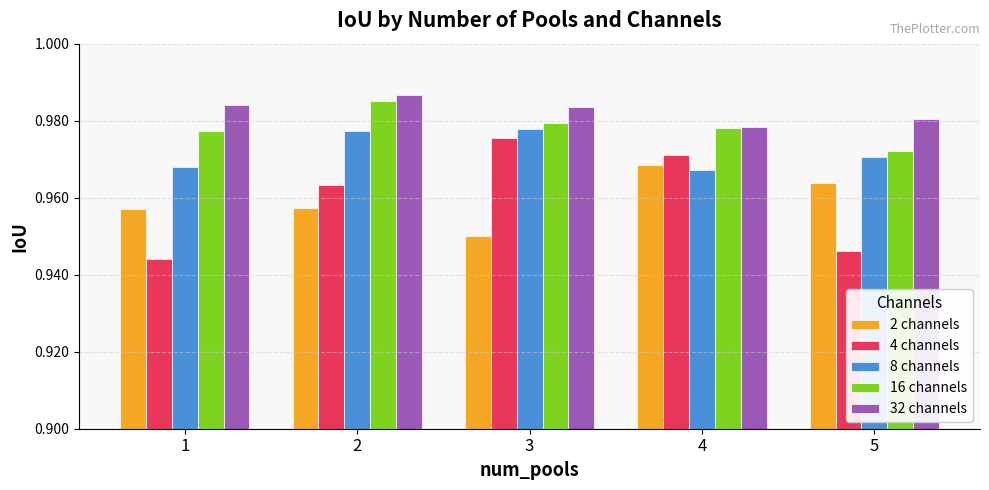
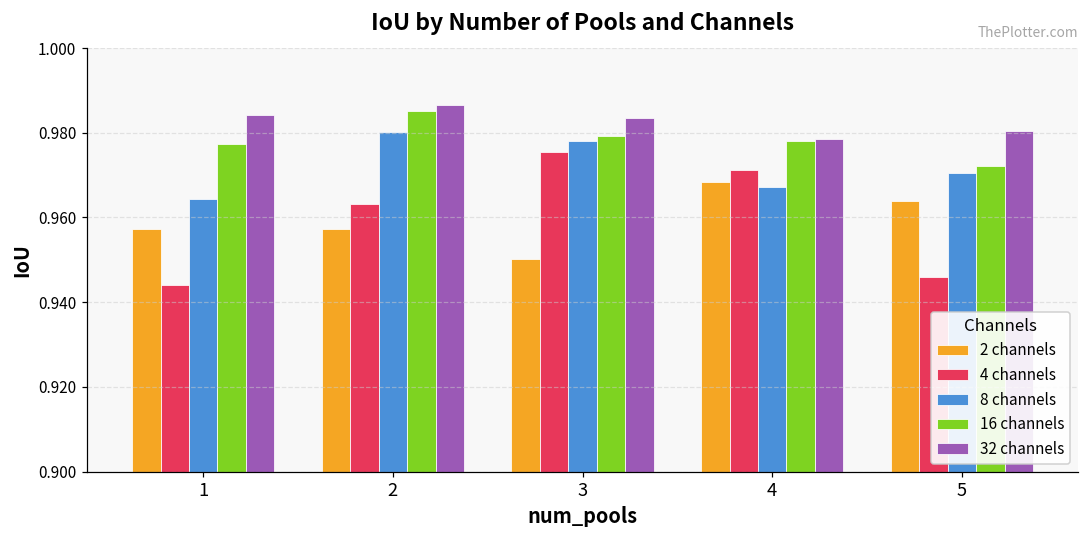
8 channels, 1: 0.968 -> 0.964
8 channels, 2: 0.977 -> 0.980
